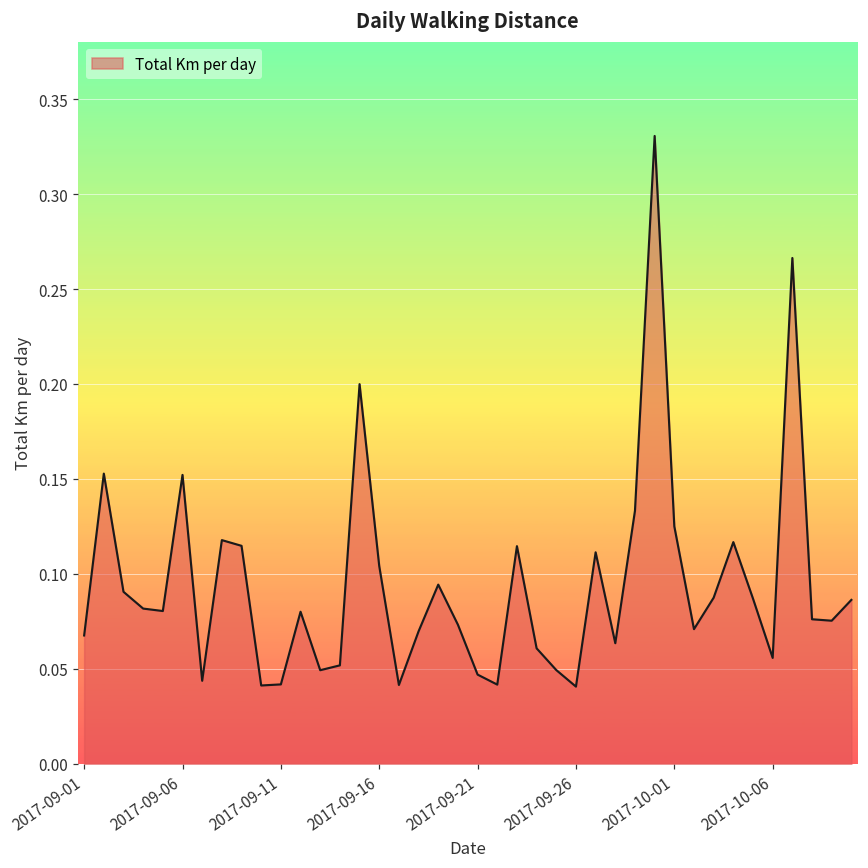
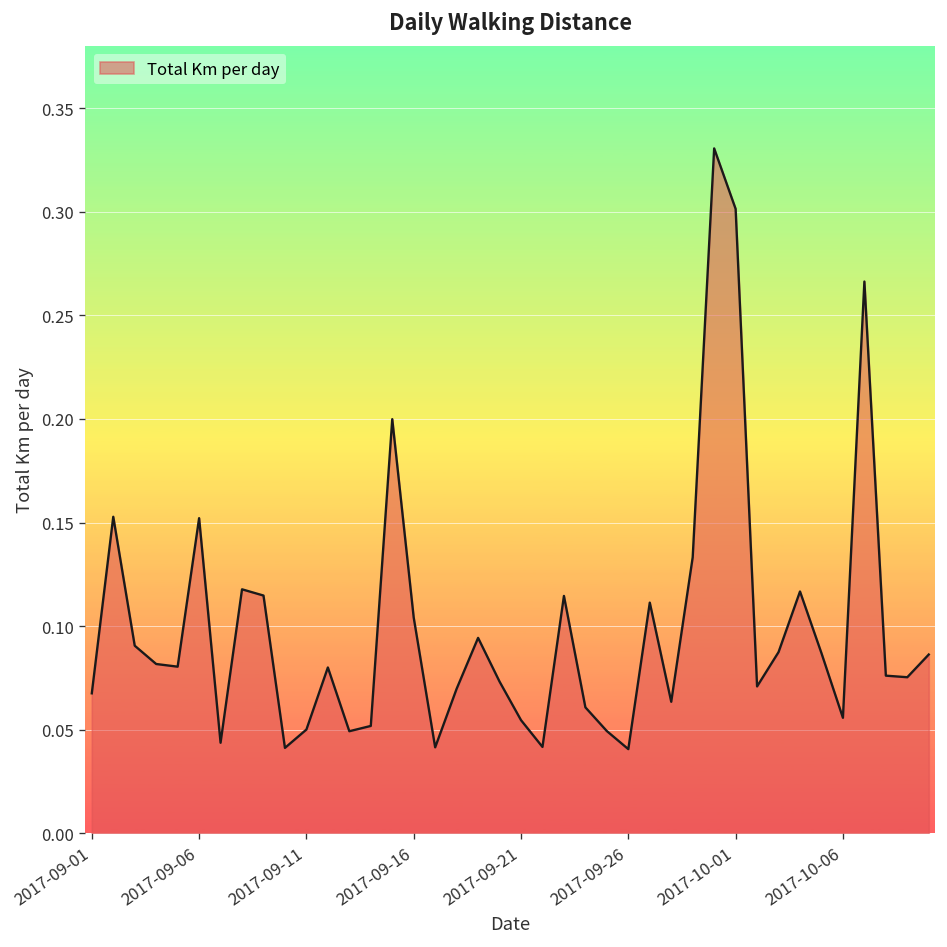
2017-09-11: 0.042 -> 0.050
2017-09-21: 0.047 -> 0.055
2017-10-01: 0.125 -> 0.301
